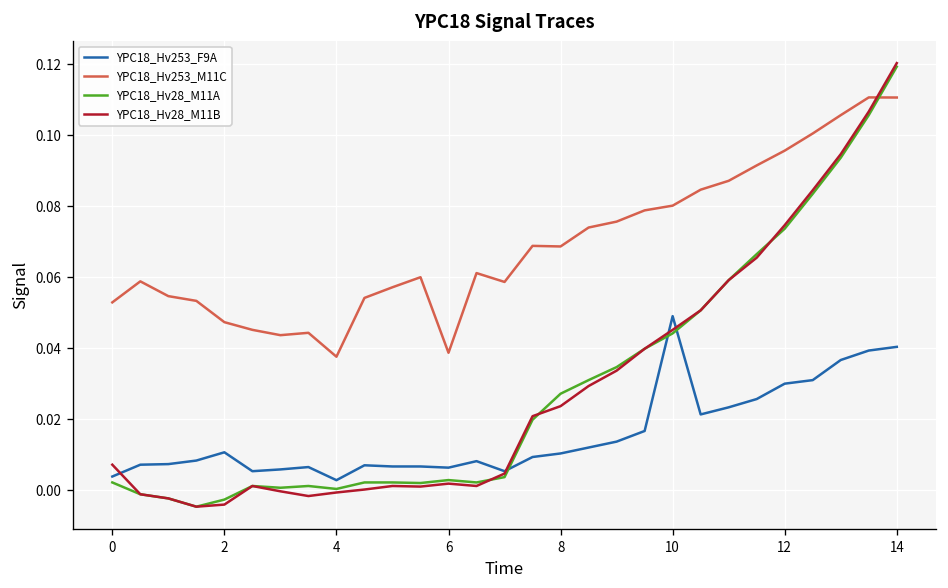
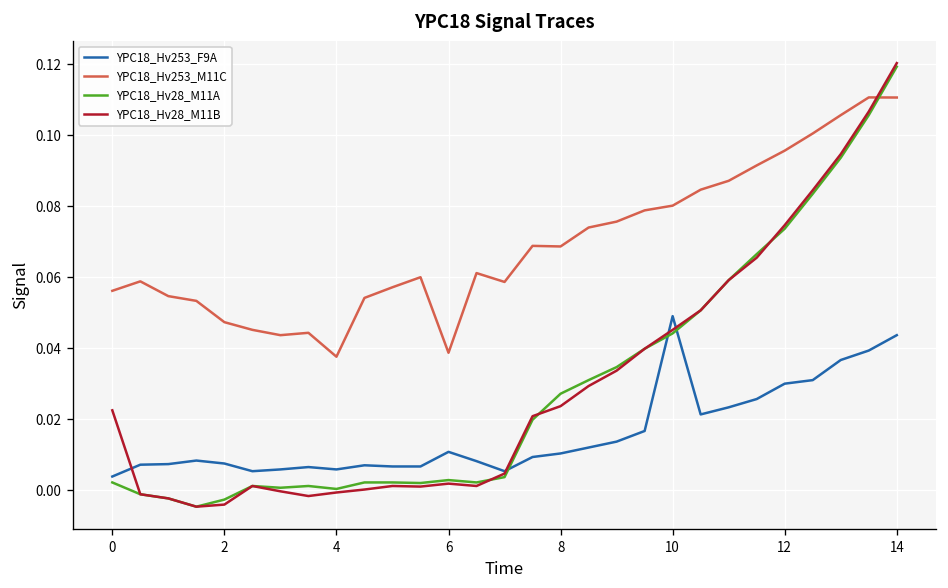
YPC18_Hv253_M11C, 0: 0.053 -> 0.056
YPC18_Hv28_M11B, 0: 0.007 -> 0.022
YPC18_Hv253_F9A, 2: 0.011 -> 0.008
YPC18_Hv253_F9A, 4: 0.003 -> 0.006
YPC18_Hv253_F9A, 6: 0.006 -> 0.011
YPC18_Hv253_F9A, 14: 0.040 -> 0.044
